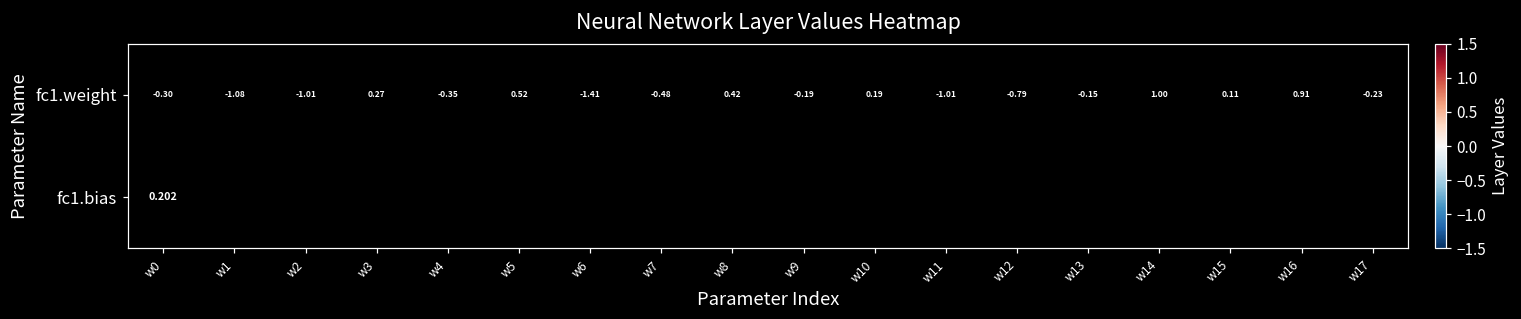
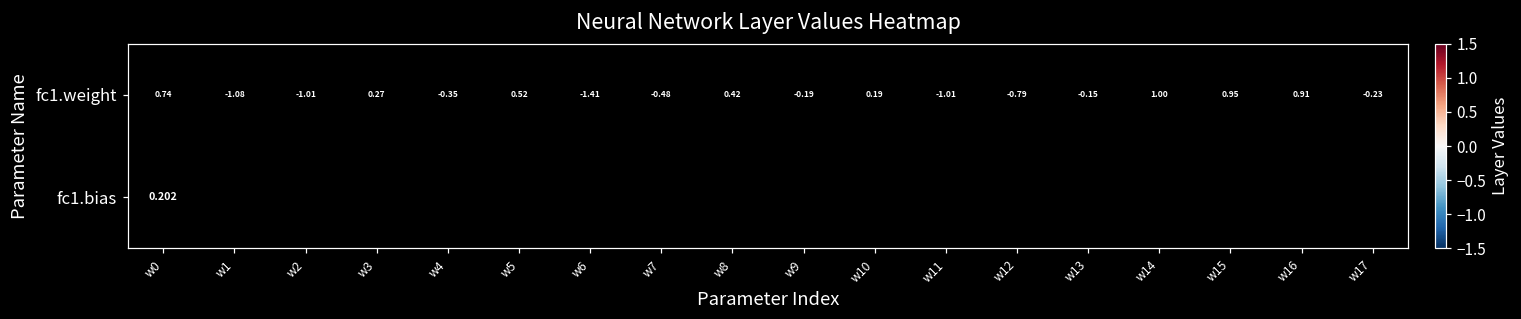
fc1.weight, w0: -0.30 -> 0.74
fc1.weight, w15: 0.11 -> 0.95
